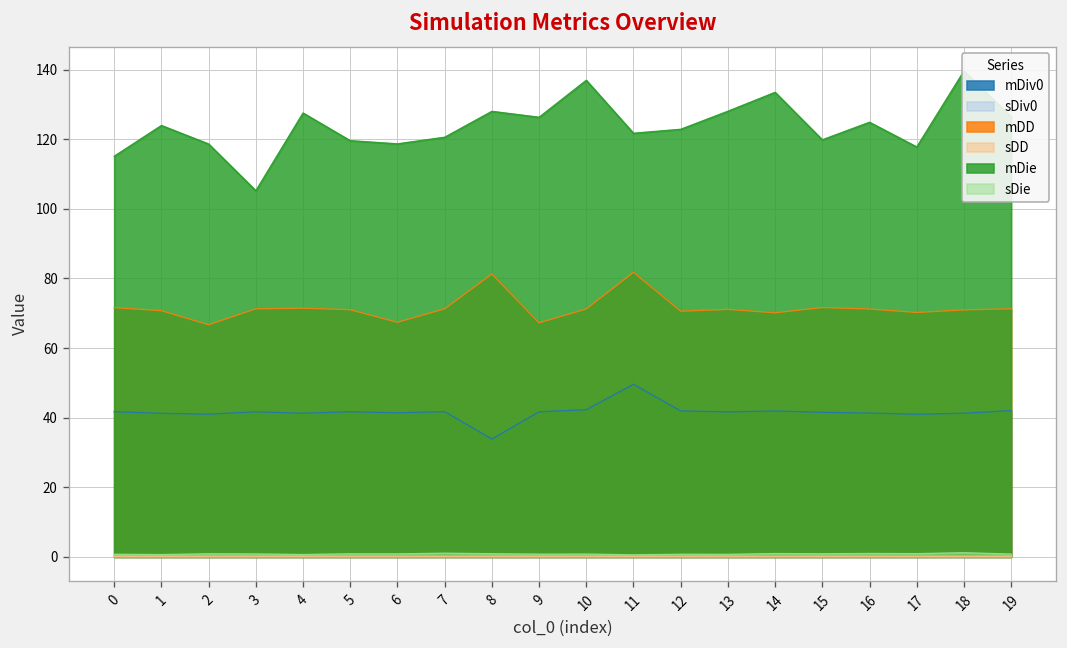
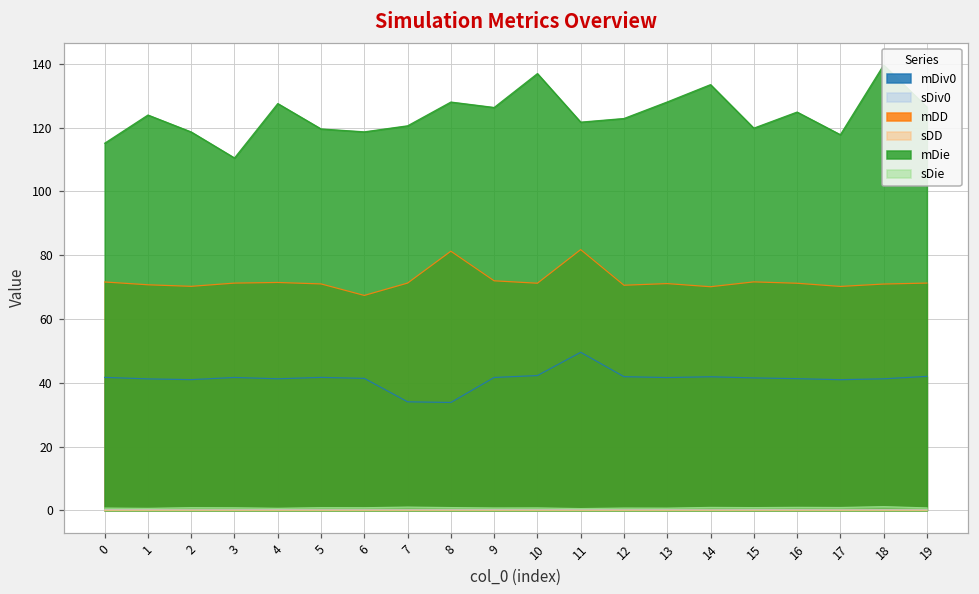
mDD, 2: 67 -> 70
mDie, 3: 105 -> 110
mDiv0, 7: 42 -> 34
mDD, 9: 67 -> 72
